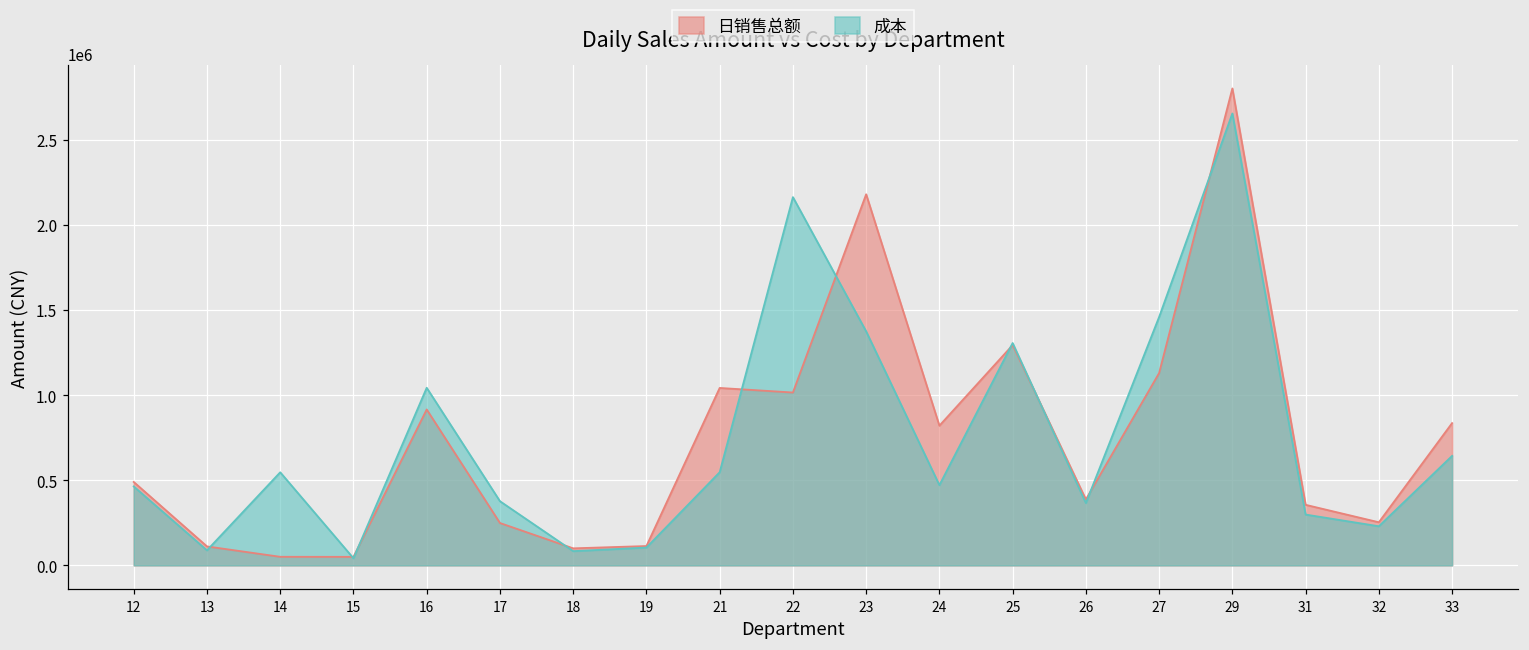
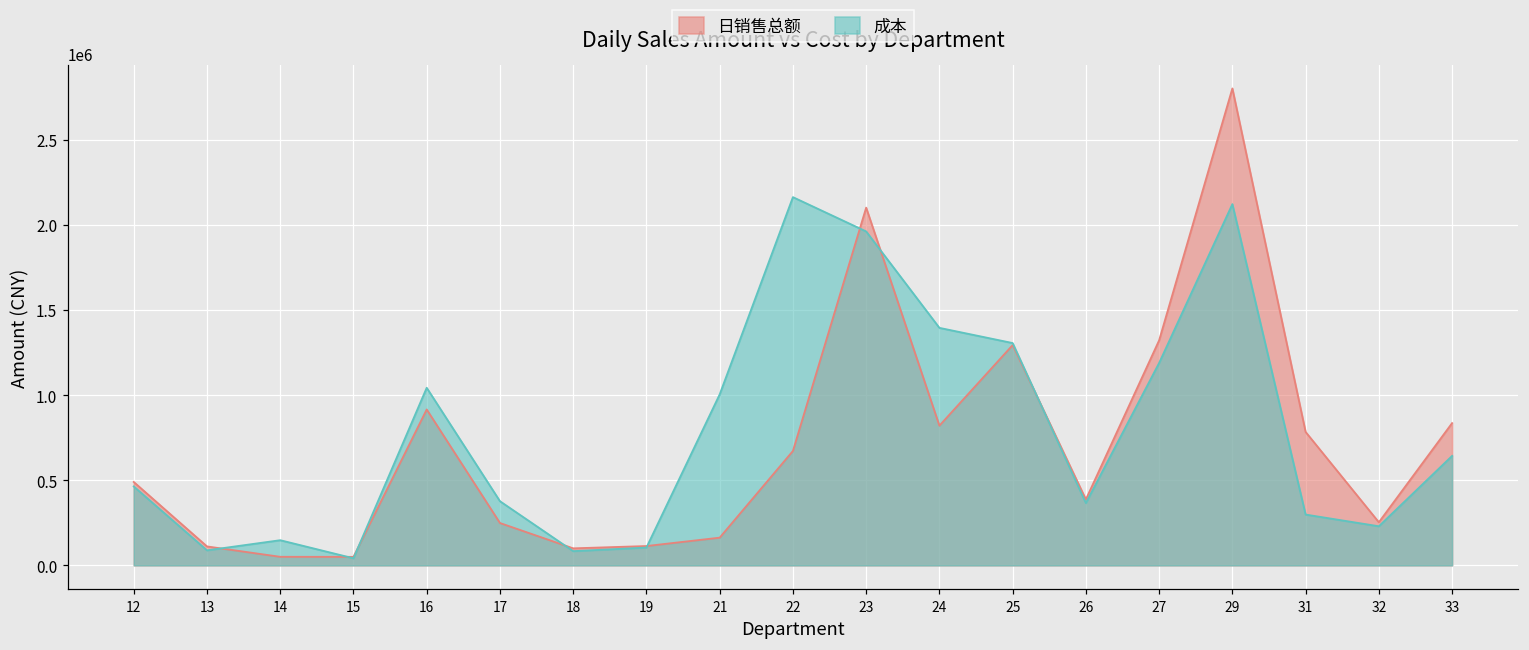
成本, 14: 550000 -> 150000
日销售总额, 21: 1040000 -> 160000
成本, 21: 550000 -> 1000000
日销售总额, 22: 1010000 -> 670000
日销售总额, 23: 2180000 -> 2100000
成本, 23: 1370000 -> 1960000
成本, 24: 470000 -> 1390000
日销售总额, 27: 1130000 -> 1320000
成本, 27: 1460000 -> 1190000
成本, 29: 2650000 -> 2120000
日销售总额, 31: 360000 -> 780000
